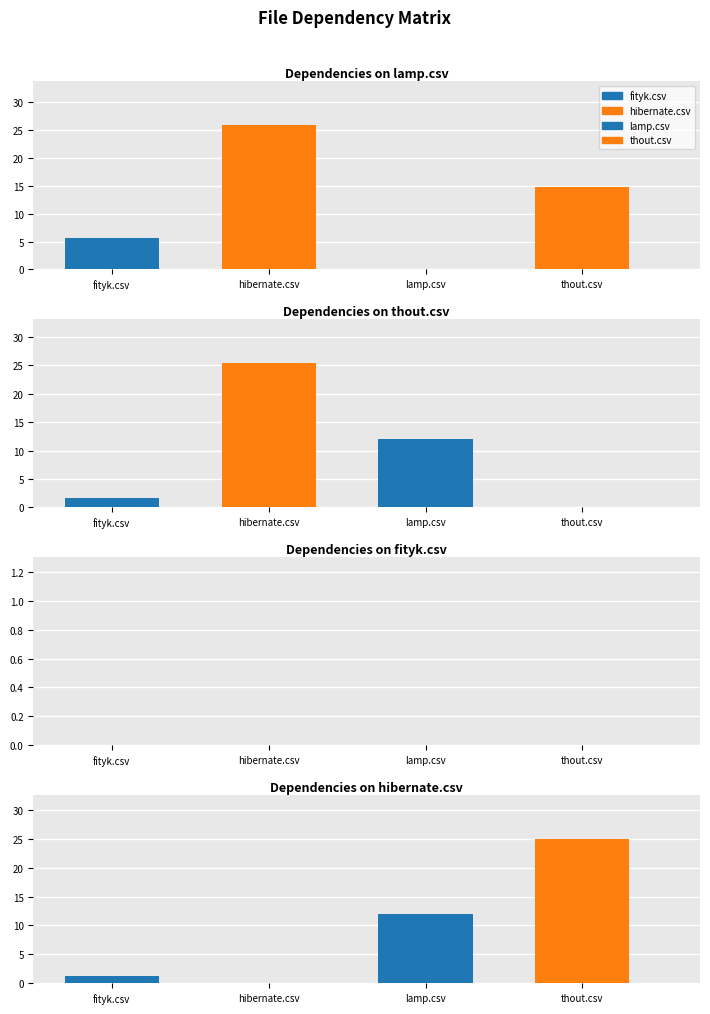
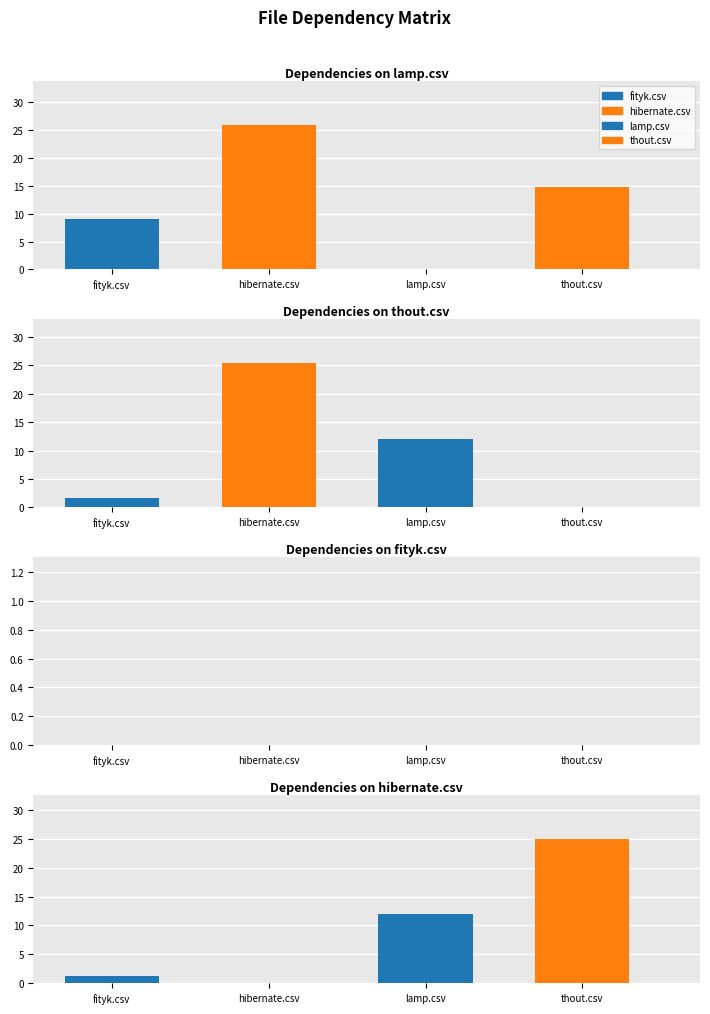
Dependencies on lamp.csv, fityk.csv: 6 -> 9
